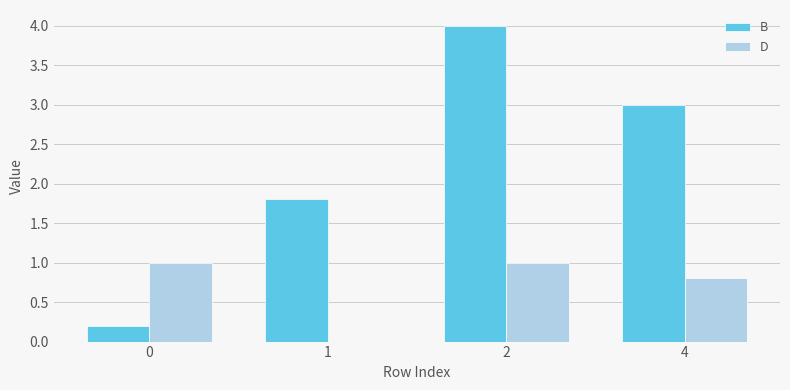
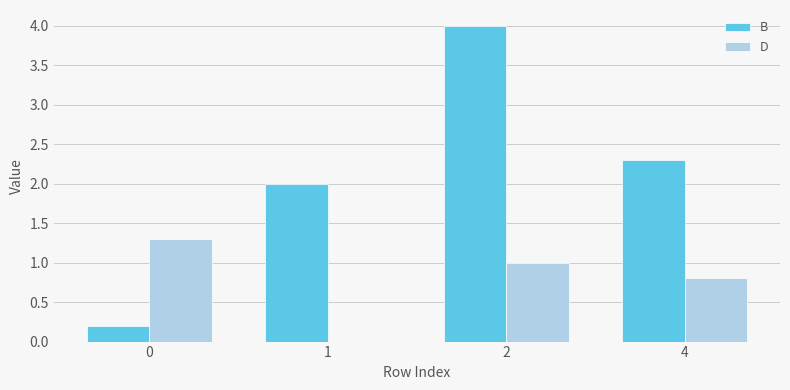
D, 0: 1.0 -> 1.3
B, 1: 1.8 -> 2.0
B, 4: 3.0 -> 2.3
